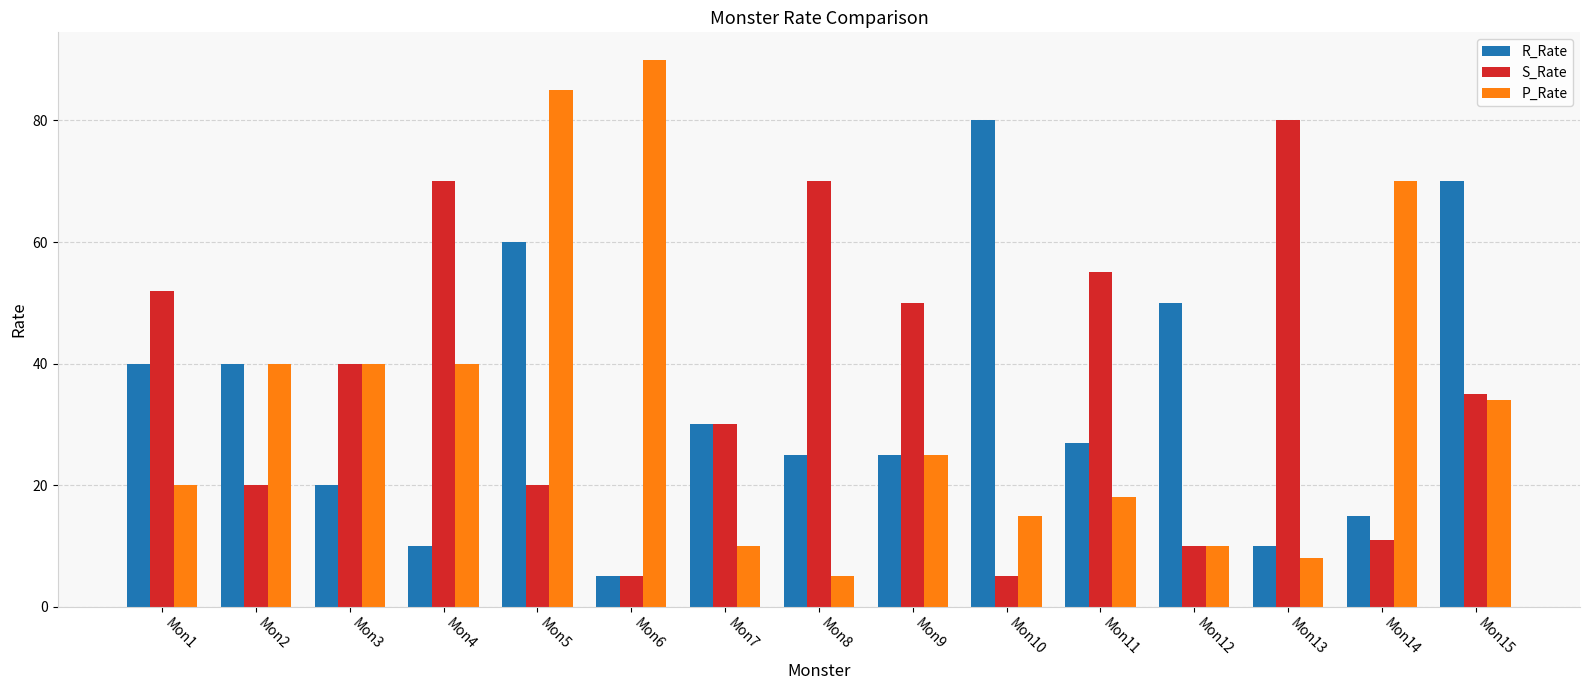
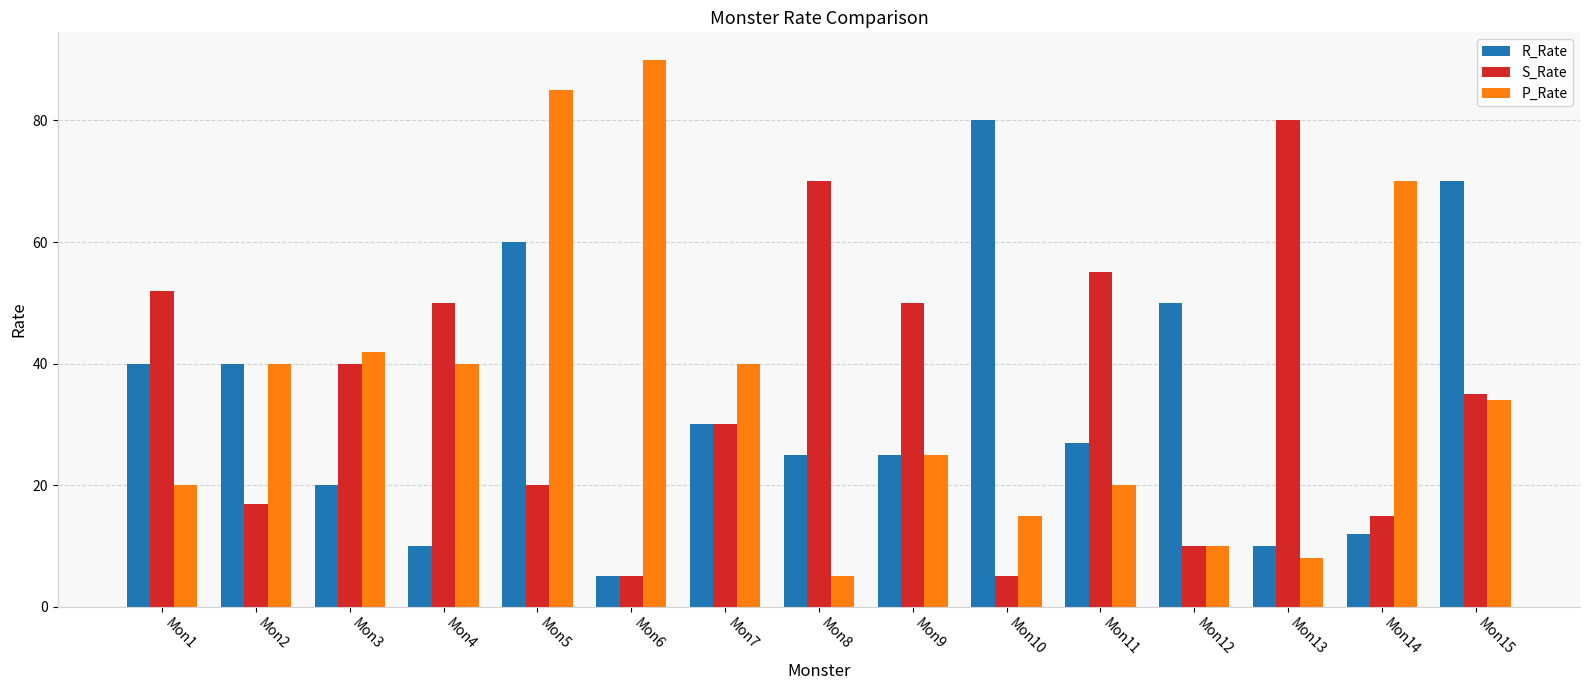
S_Rate, Mon2: 20 -> 17
P_Rate, Mon3: 40 -> 42
S_Rate, Mon4: 70 -> 50
P_Rate, Mon7: 10 -> 40
P_Rate, Mon11: 18 -> 20
R_Rate, Mon14: 15 -> 12
S_Rate, Mon14: 11 -> 15
